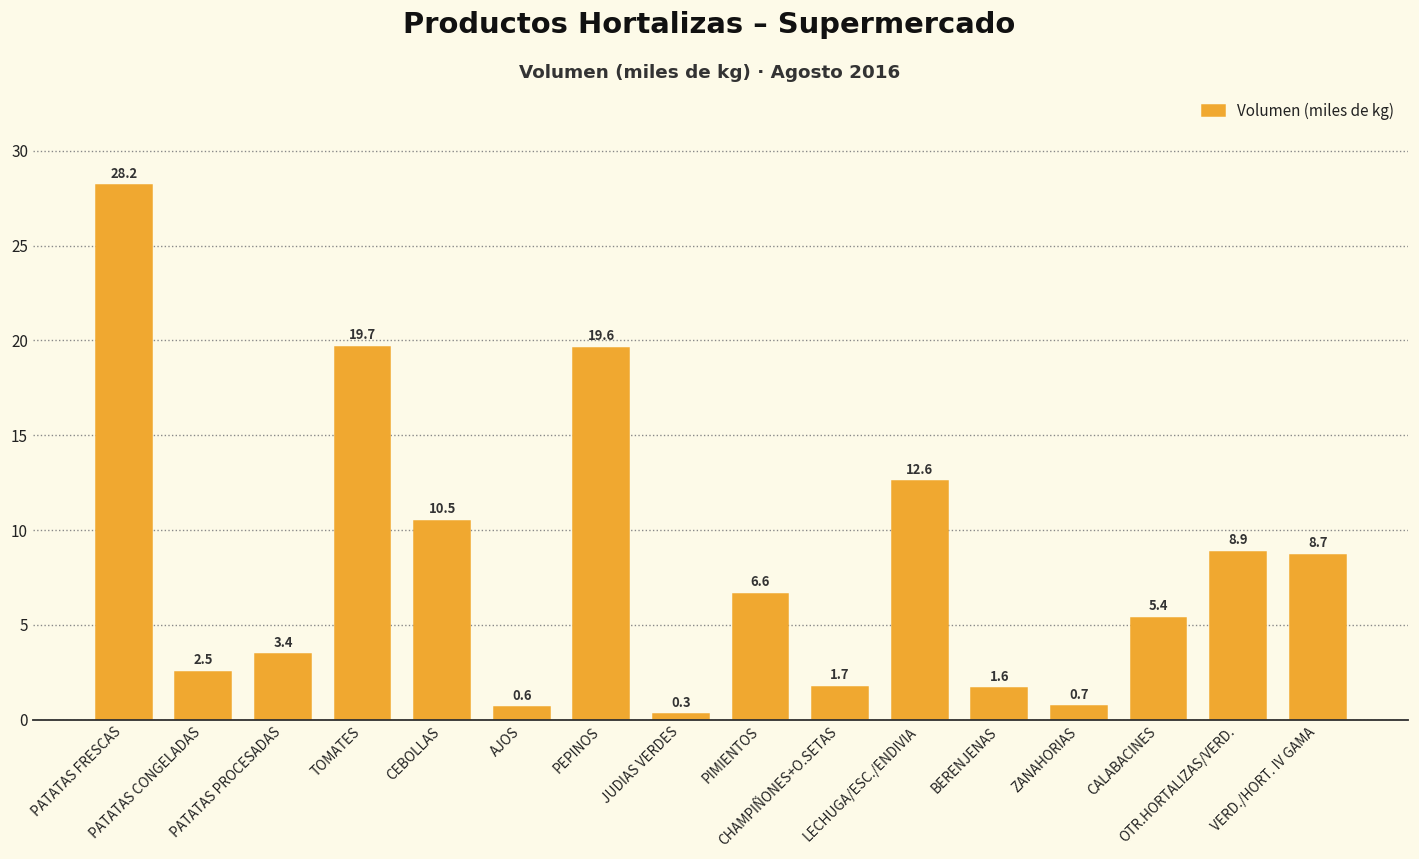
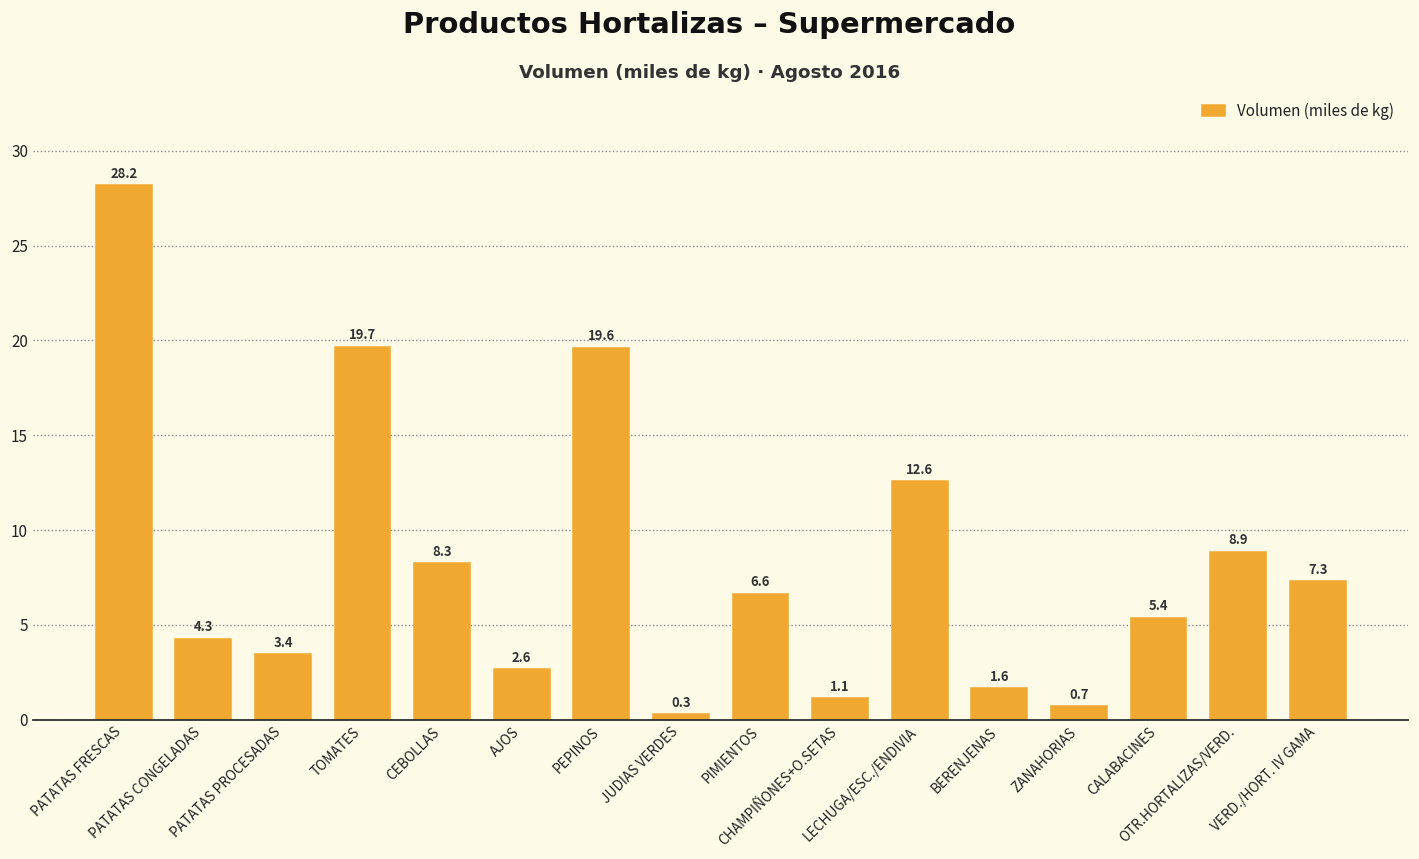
PATATAS CONGELADAS: 2.5 -> 4.3
CEBOLLAS: 10.5 -> 8.3
AJOS: 0.6 -> 2.6
CHAMPIÑONES+O.SETAS: 1.7 -> 1.1
VERD./HORT. IV GAMA: 8.7 -> 7.3
